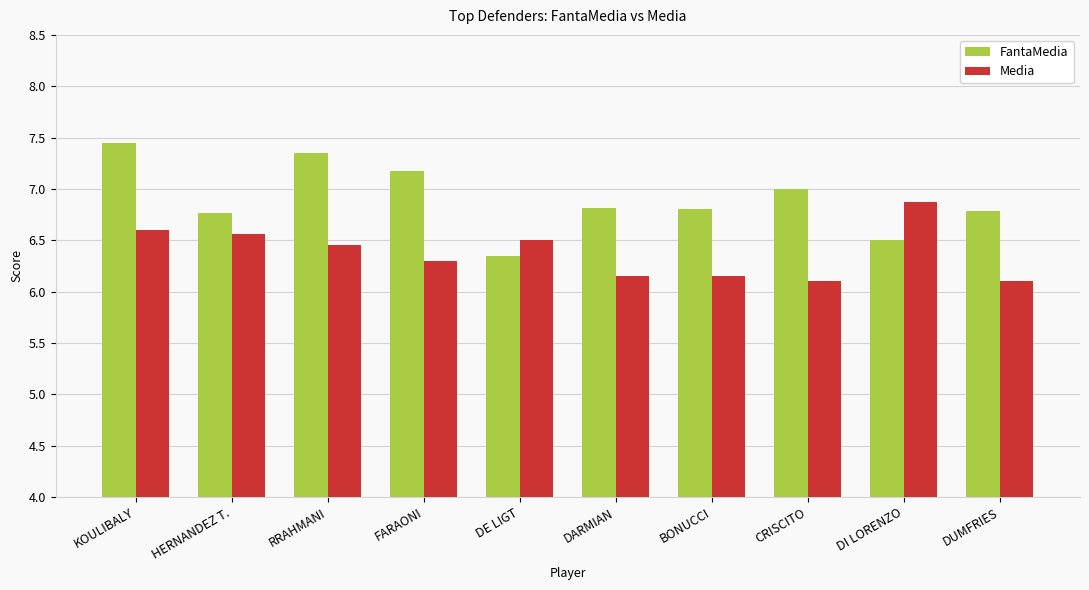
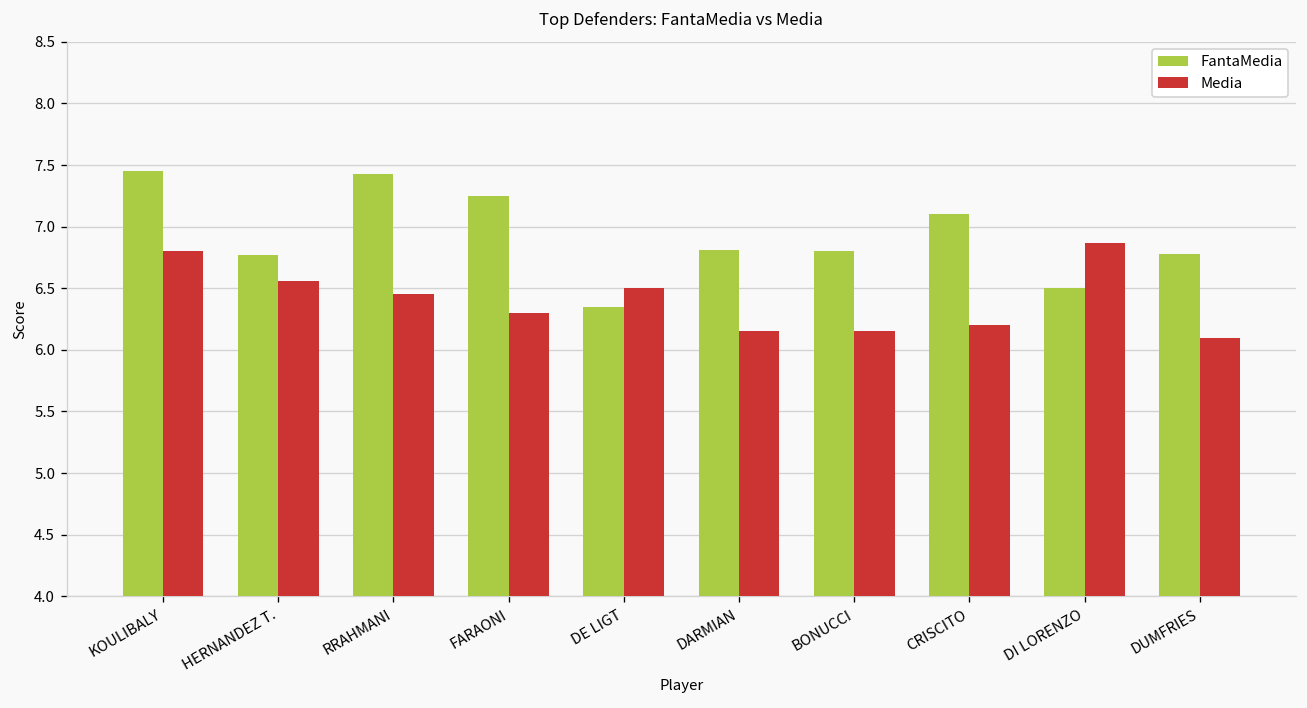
Media, KOULIBALY: 6.6 -> 6.8
FantaMedia, RRAHMANI: 7.35 -> 7.43
FantaMedia, FARAONI: 7.17 -> 7.25
FantaMedia, CRISCITO: 7.0 -> 7.1
Media, CRISCITO: 6.1 -> 6.2
